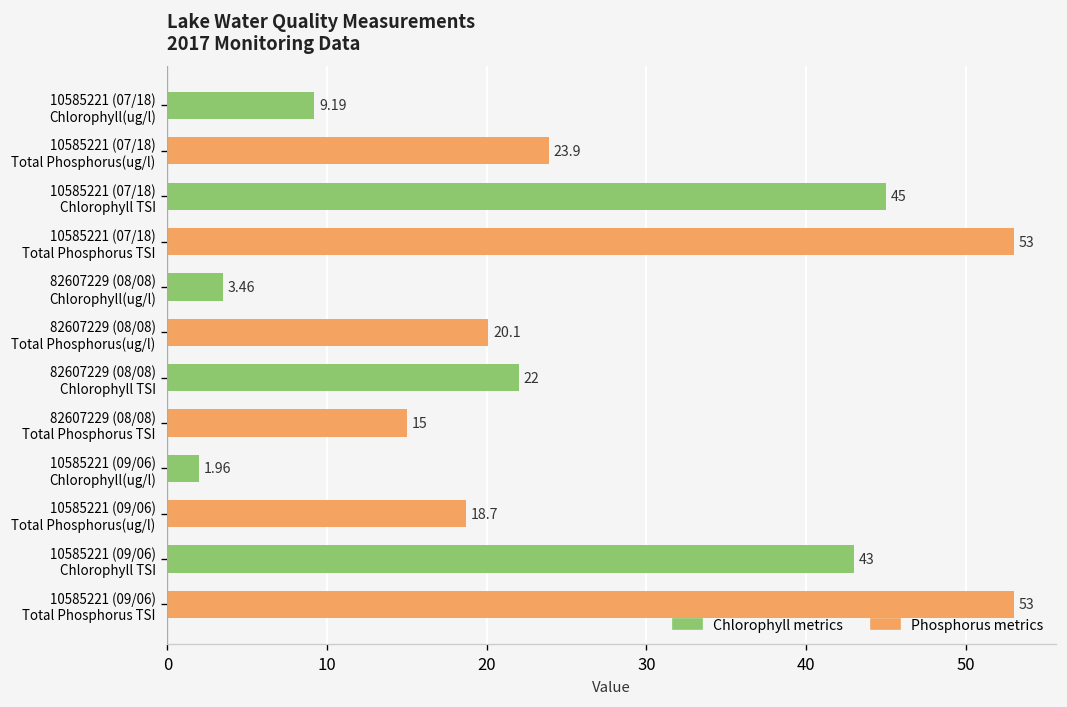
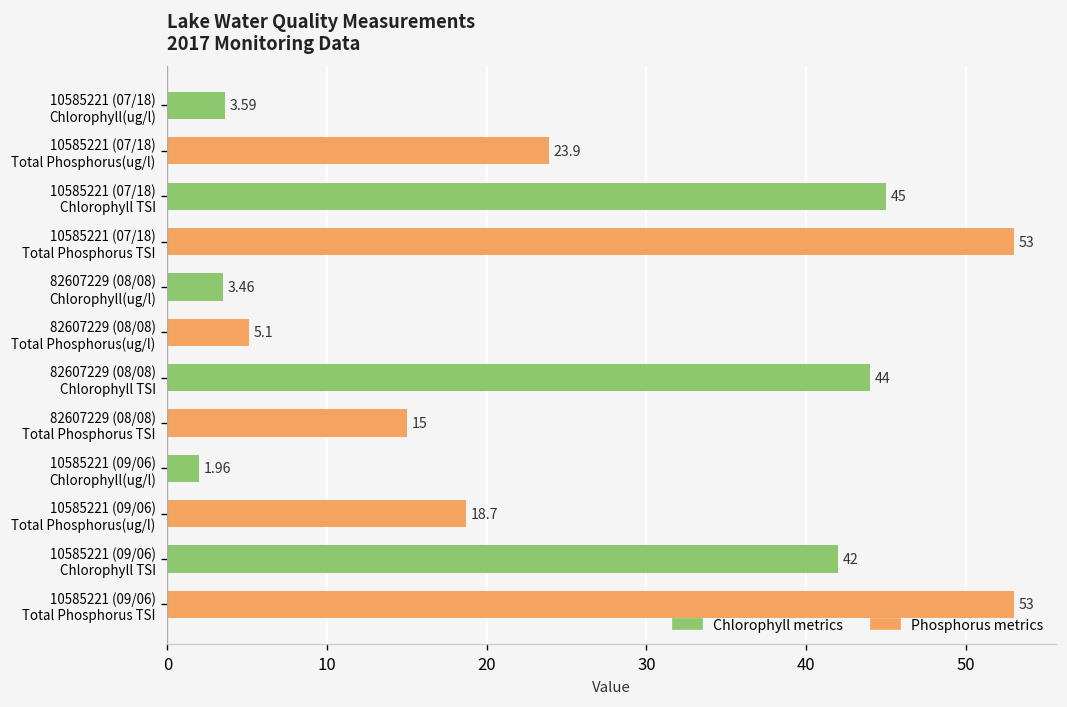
10585221 (07/18) Chlorophyll(ug/l): 9.19 -> 3.59
82607229 (08/08) Total Phosphorus(ug/l): 20.1 -> 5.1
82607229 (08/08) Chlorophyll TSI: 22 -> 44
10585221 (09/06) Chlorophyll TSI: 43 -> 42
